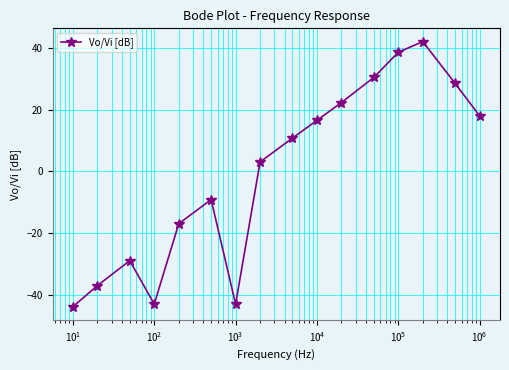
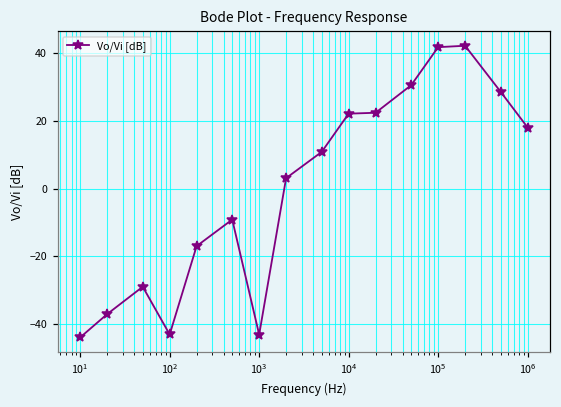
10^4: 17 -> 22
10^5: 39 -> 42
